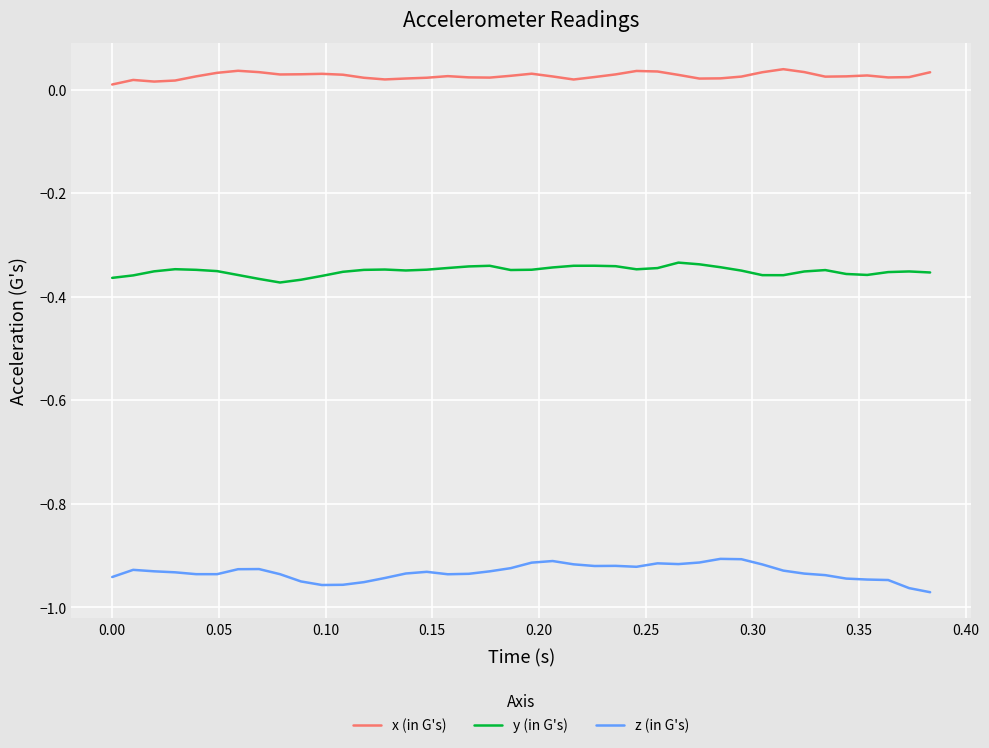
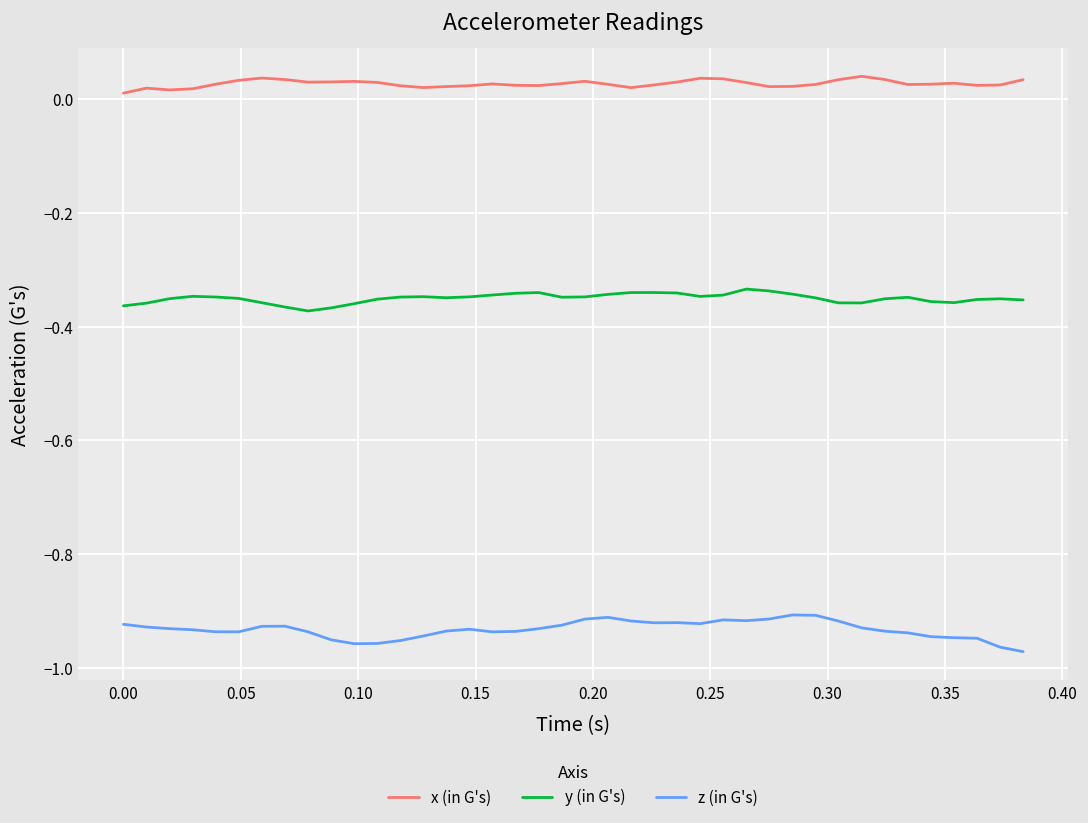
z (in G's), 0.00: -0.94 -> -0.92
